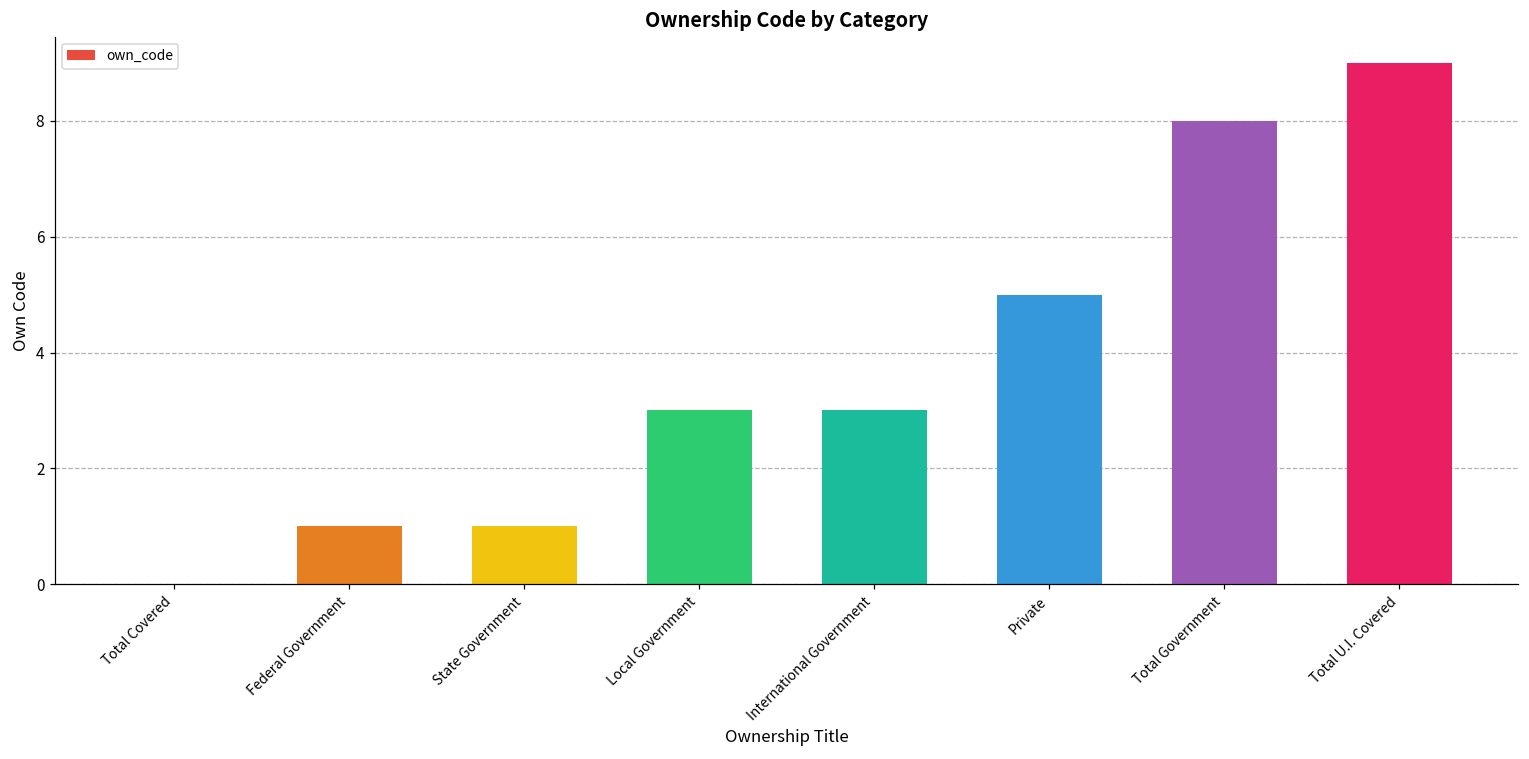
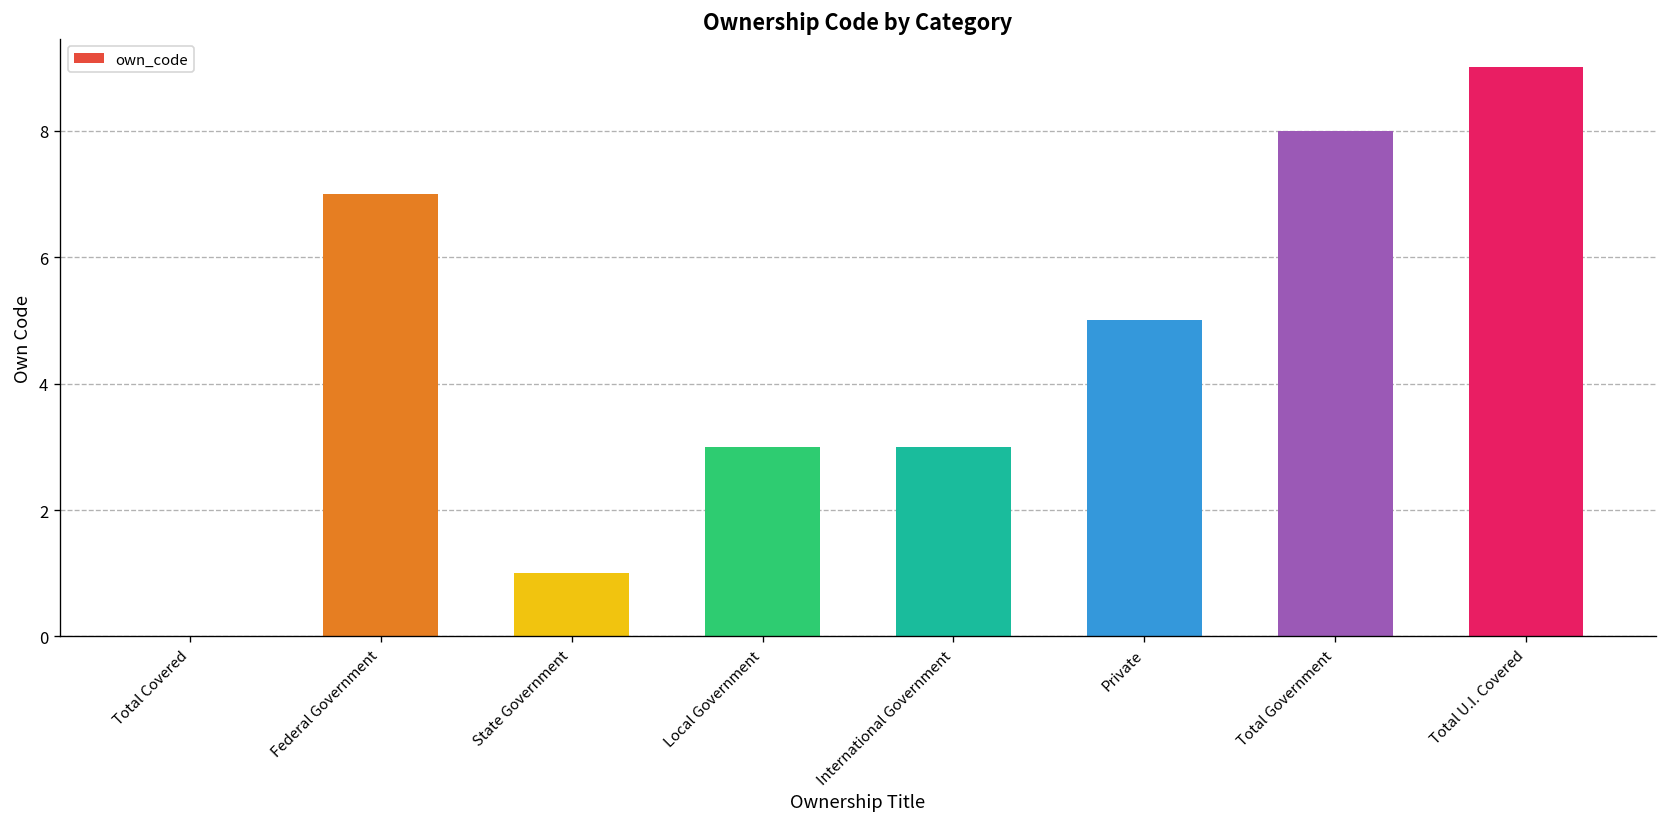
Federal Government: 1 -> 7
